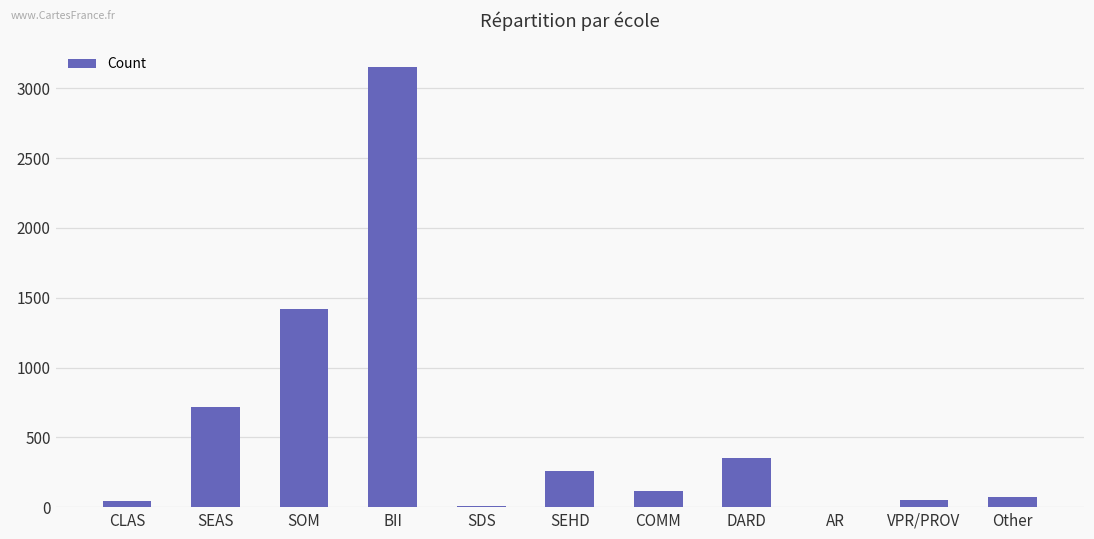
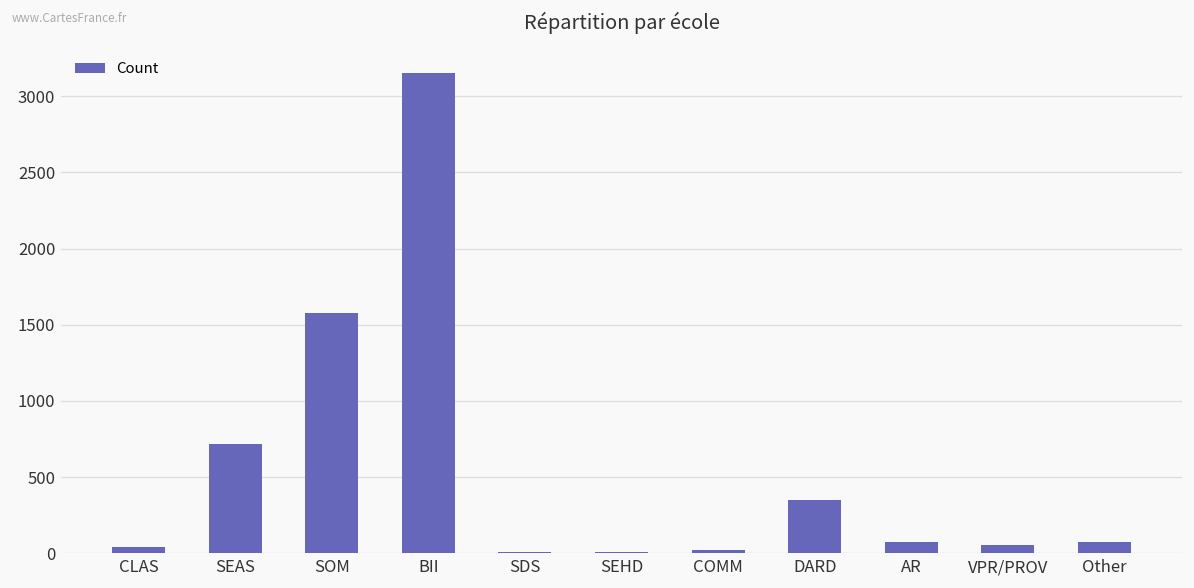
SOM: 1420 -> 1570
SEHD: 260 -> 10
COMM: 120 -> 20
AR: 0 -> 80
